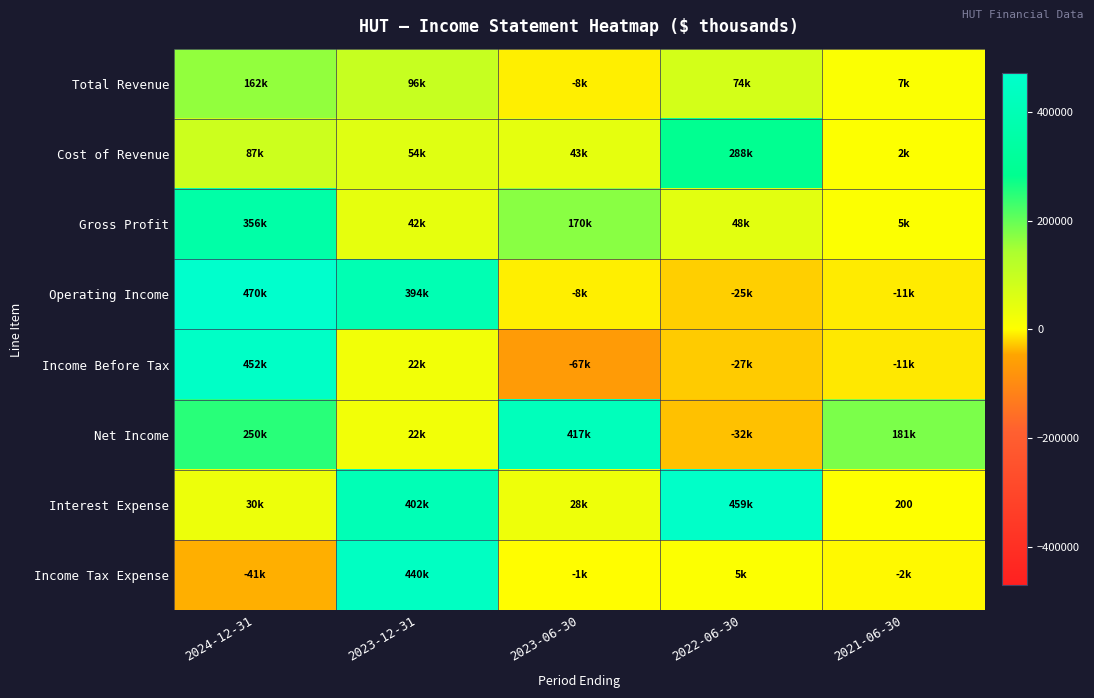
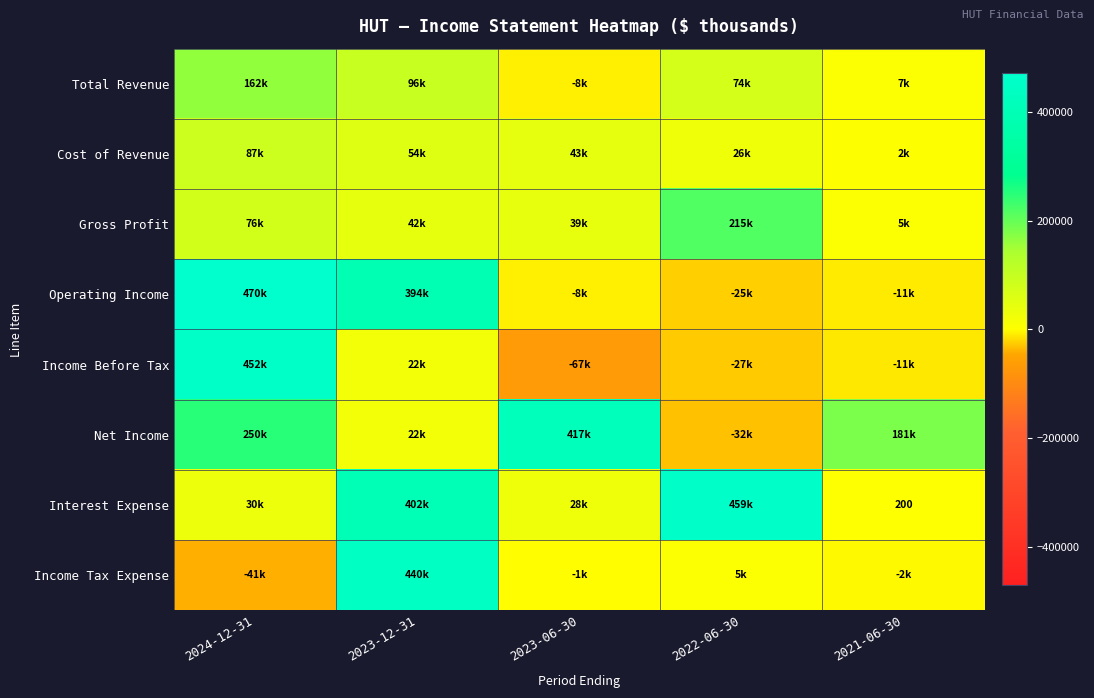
Cost of Revenue, 2022-06-30: 288k -> 26k
Gross Profit, 2024-12-31: 356k -> 76k
Gross Profit, 2023-06-30: 170k -> 39k
Gross Profit, 2022-06-30: 48k -> 215k
